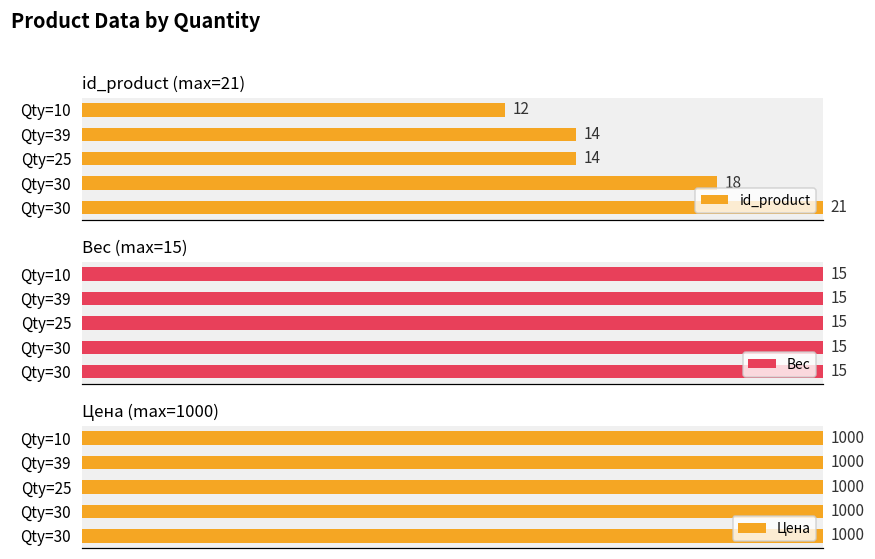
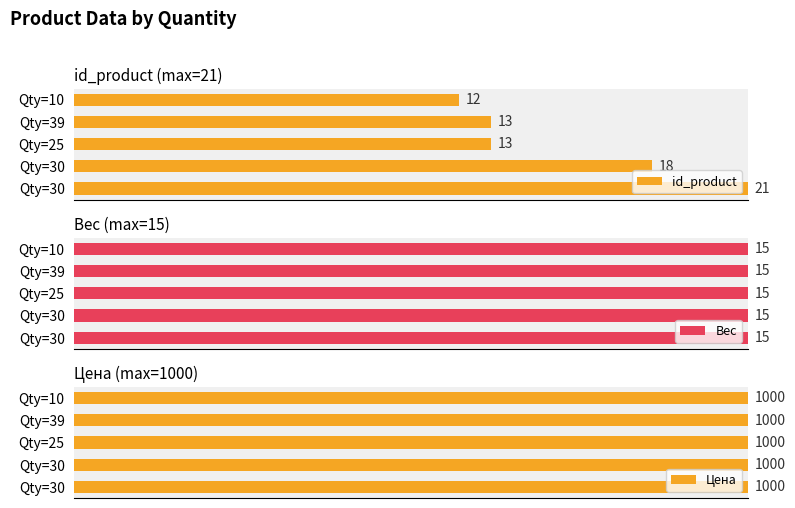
id_product (max=21), Qty=39: 14 -> 13
id_product (max=21), Qty=25: 14 -> 13
